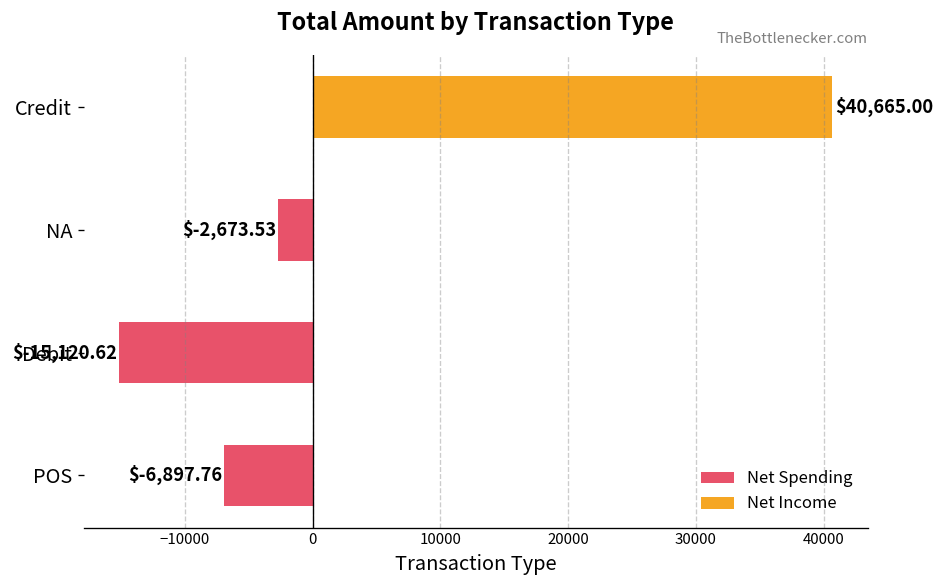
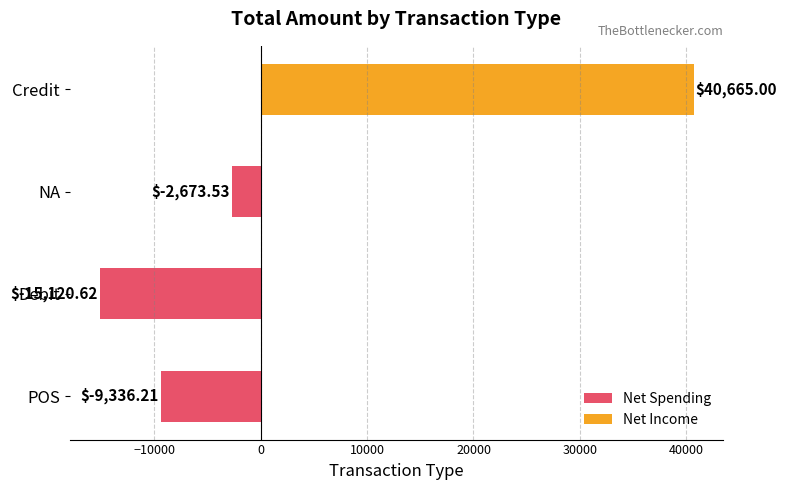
Net Spending, POS: $-6,897.76 -> $-9,336.21
